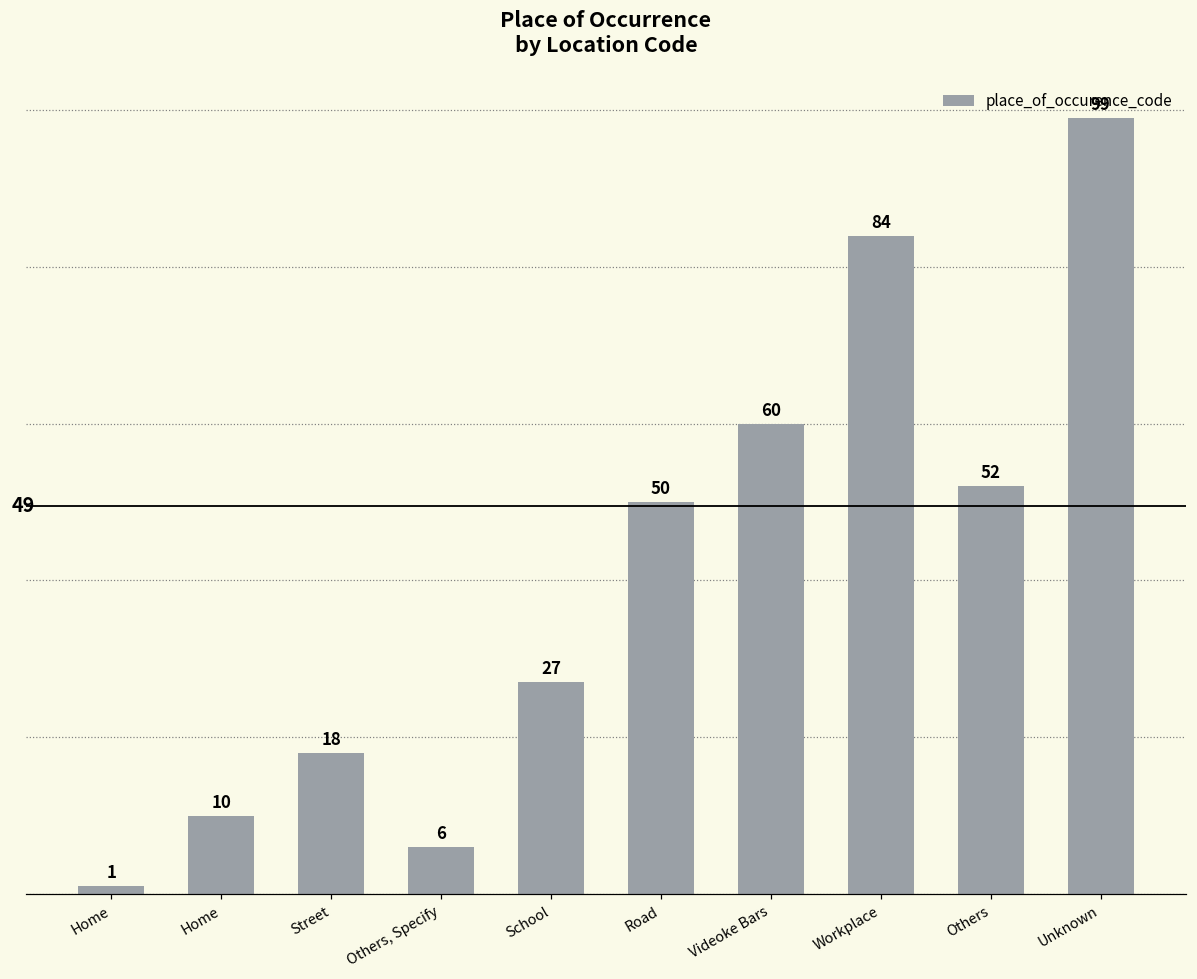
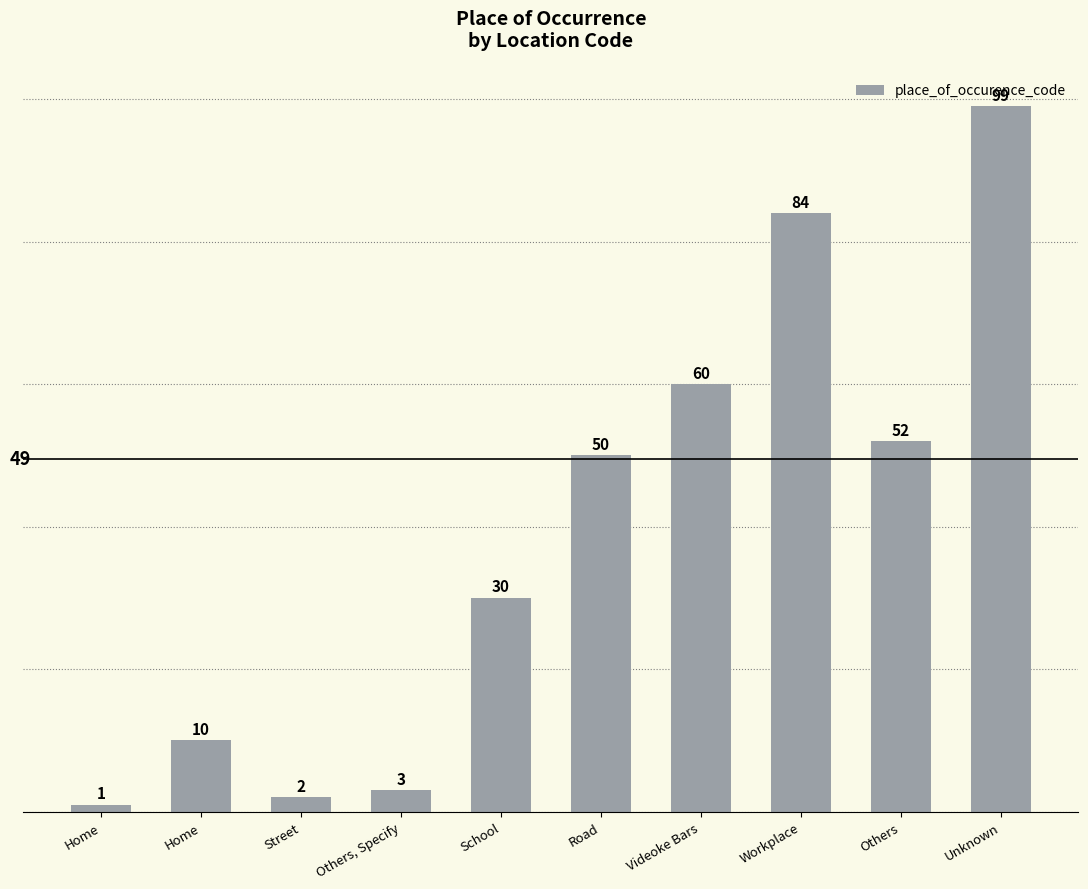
Street: 18 -> 2
Others, Specify: 6 -> 3
School: 27 -> 30
